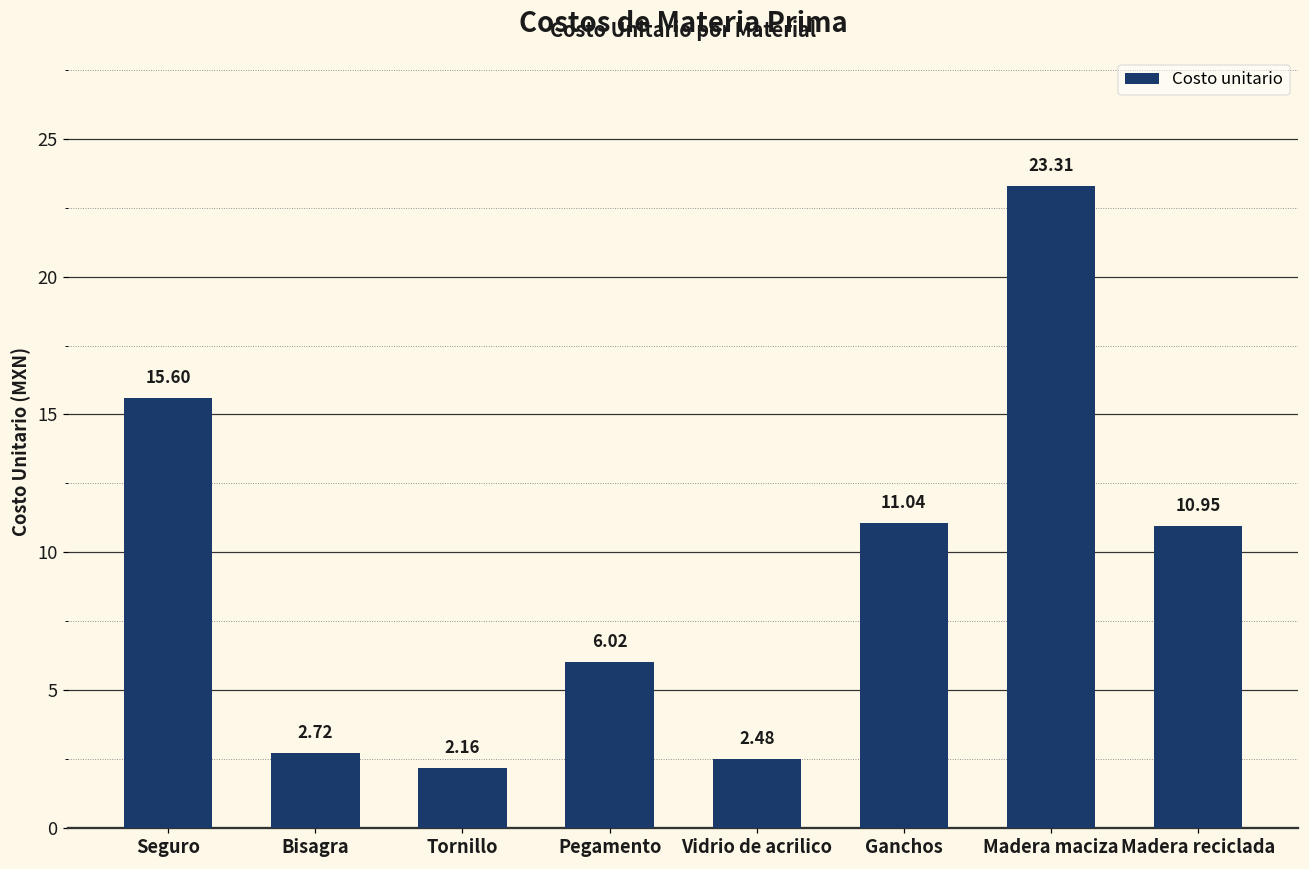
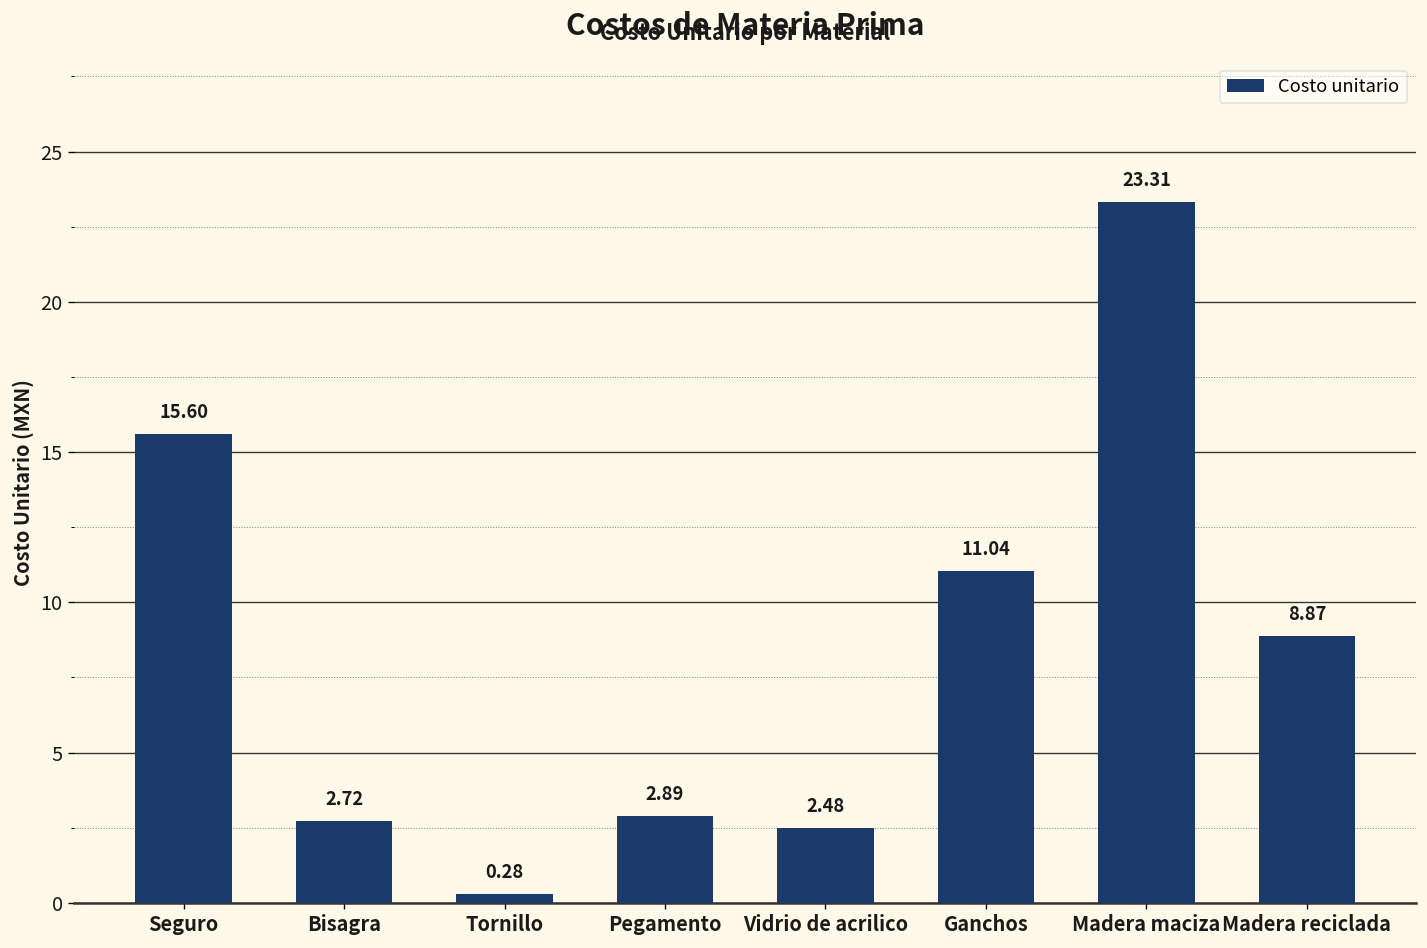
Tornillo: 2.16 -> 0.28
Pegamento: 6.02 -> 2.89
Madera reciclada: 10.95 -> 8.87
